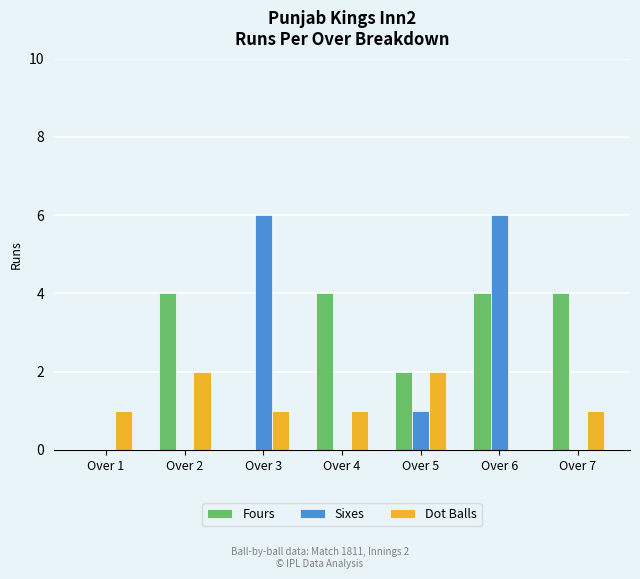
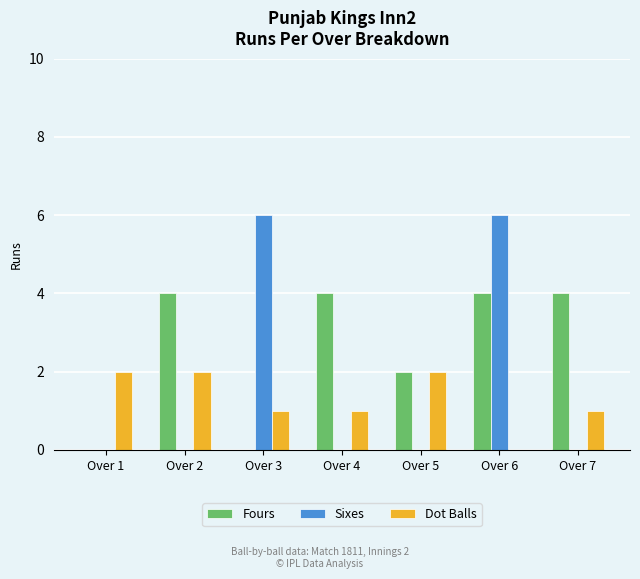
Dot Balls, Over 1: 1 -> 2
Sixes, Over 5: 1 -> 0
